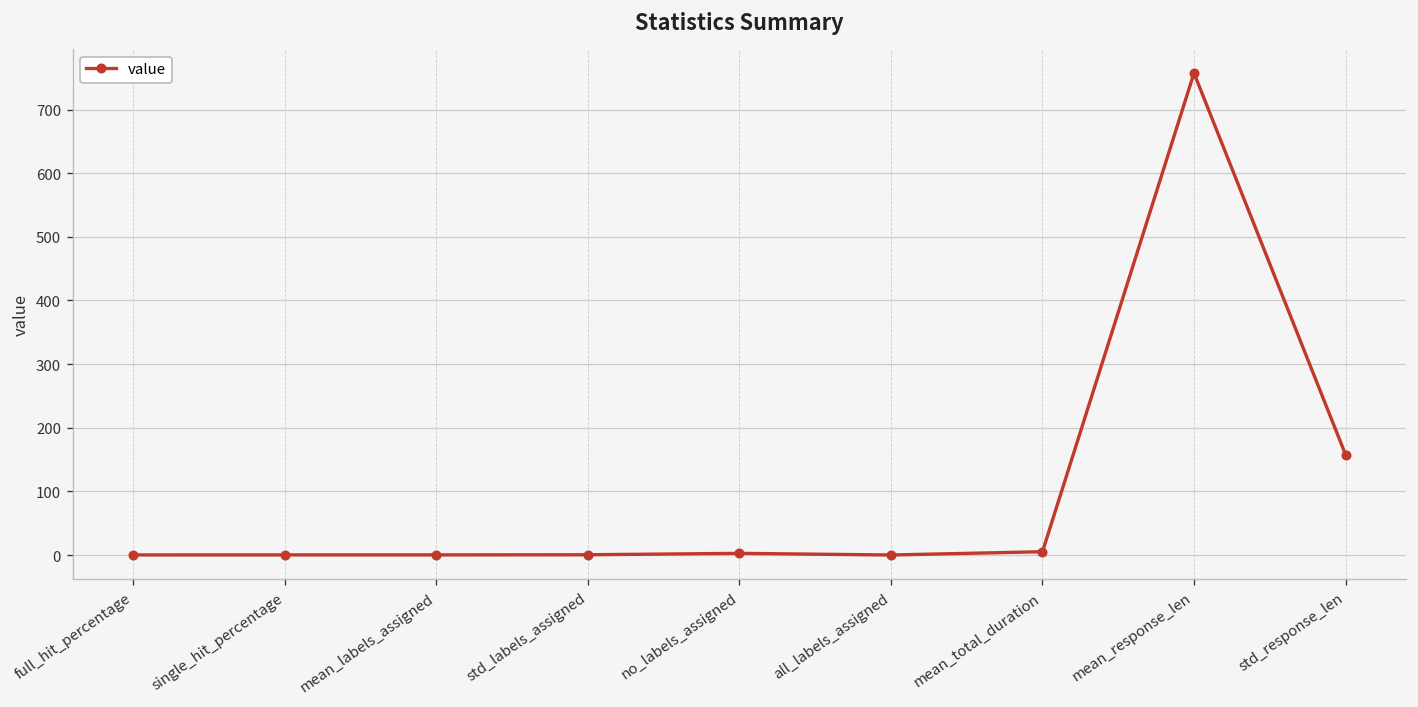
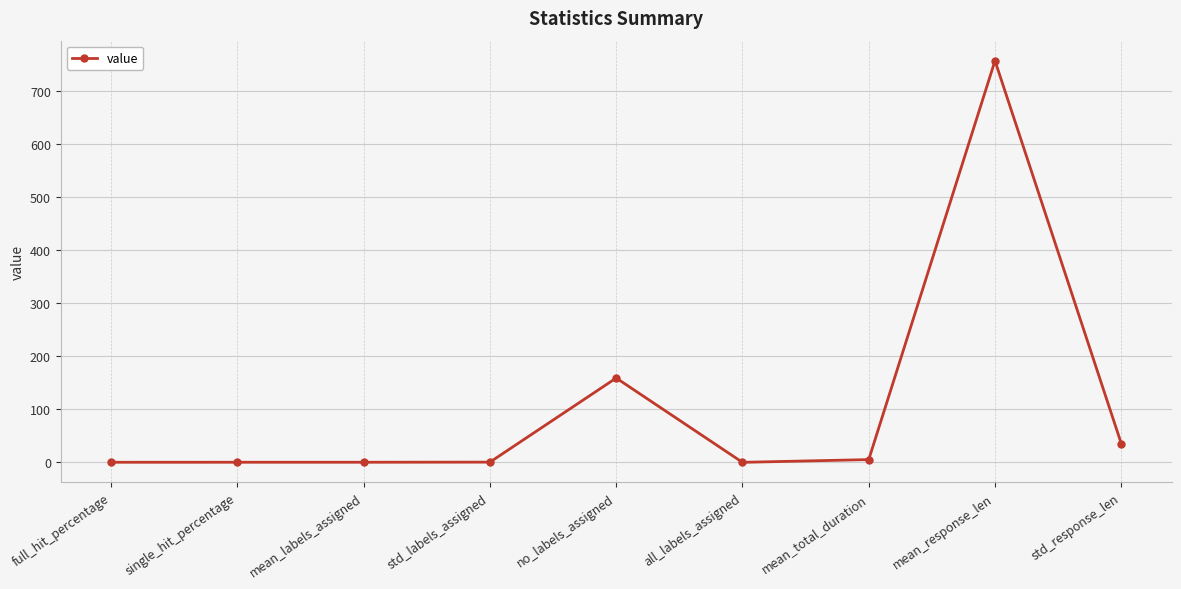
no_labels_assigned: 0 -> 160
std_response_len: 160 -> 40
